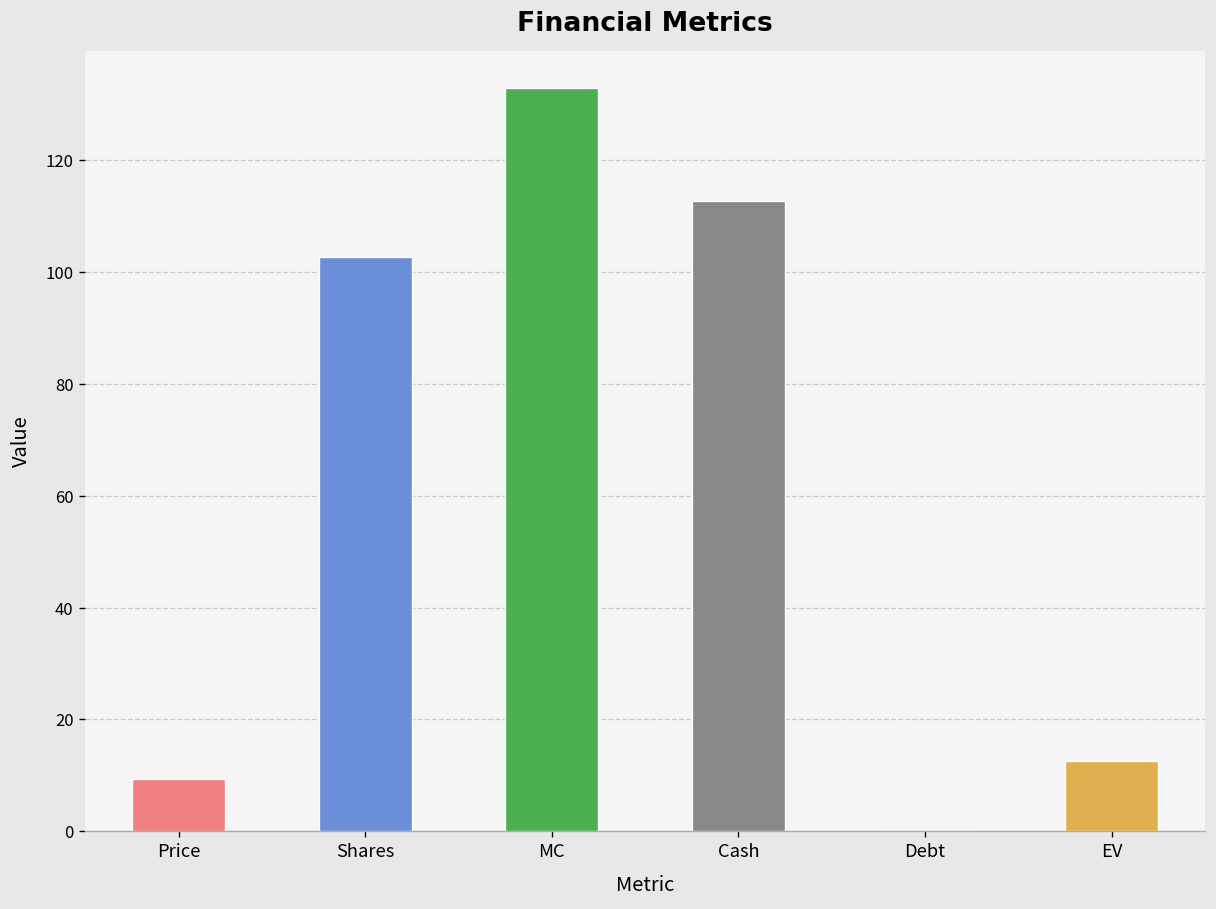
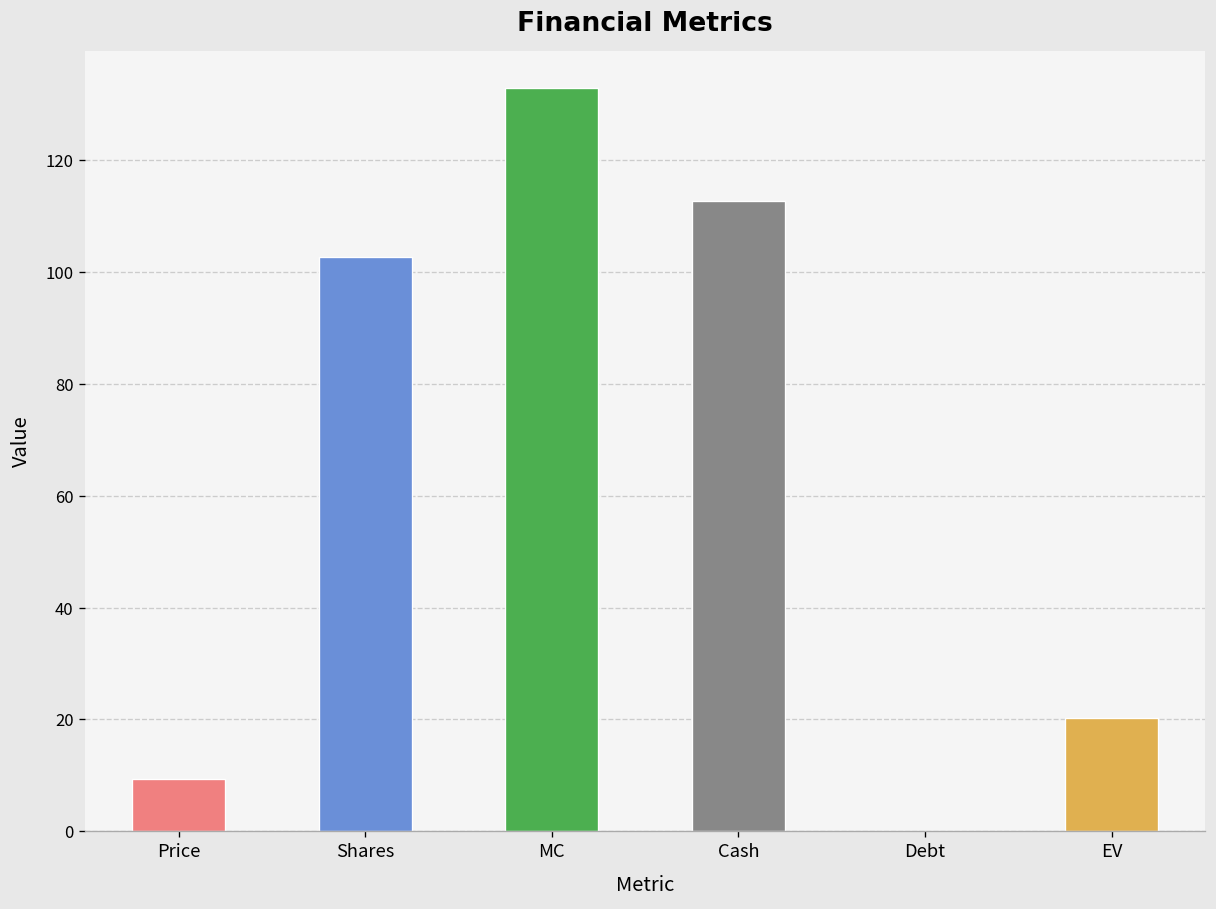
EV: 12 -> 20
